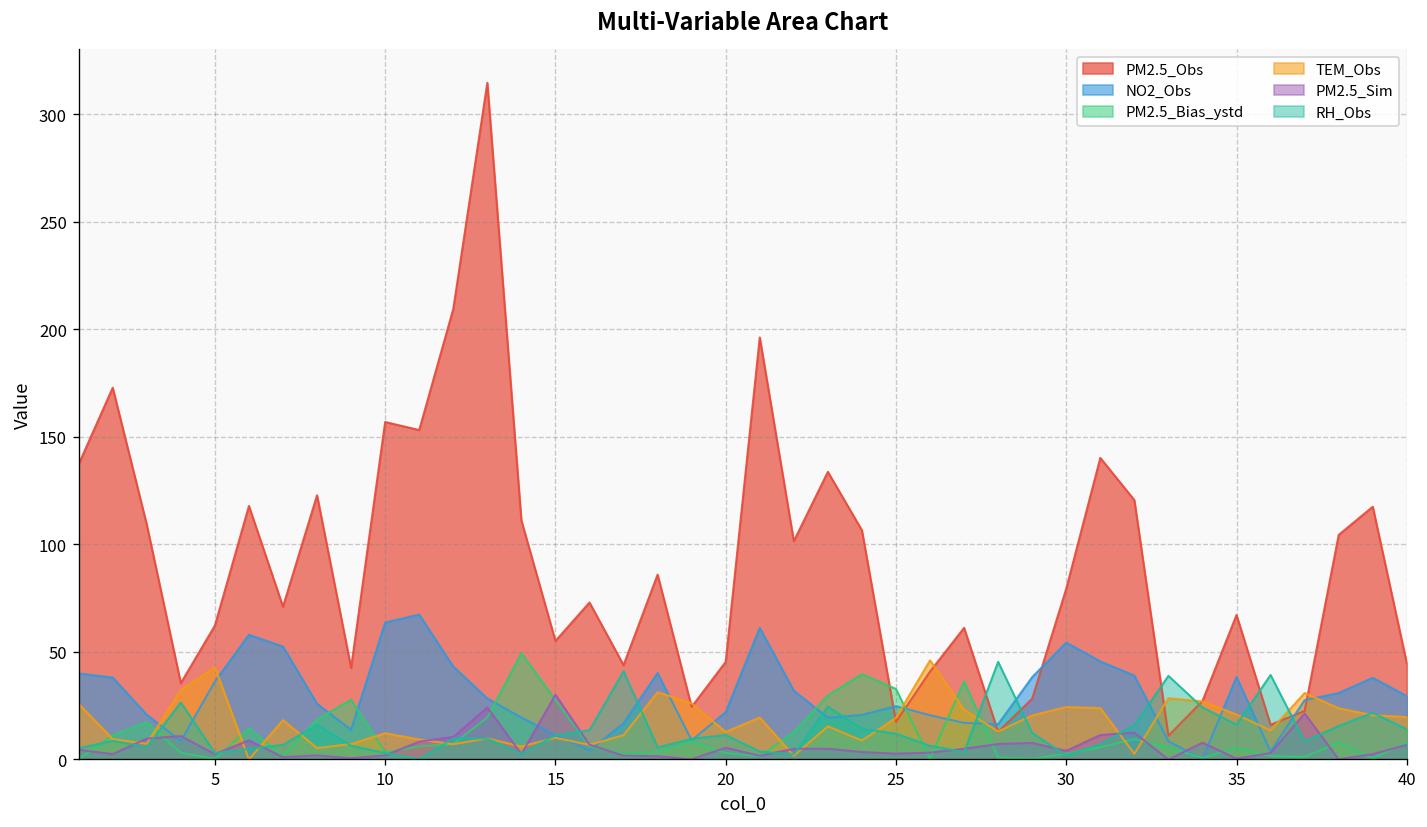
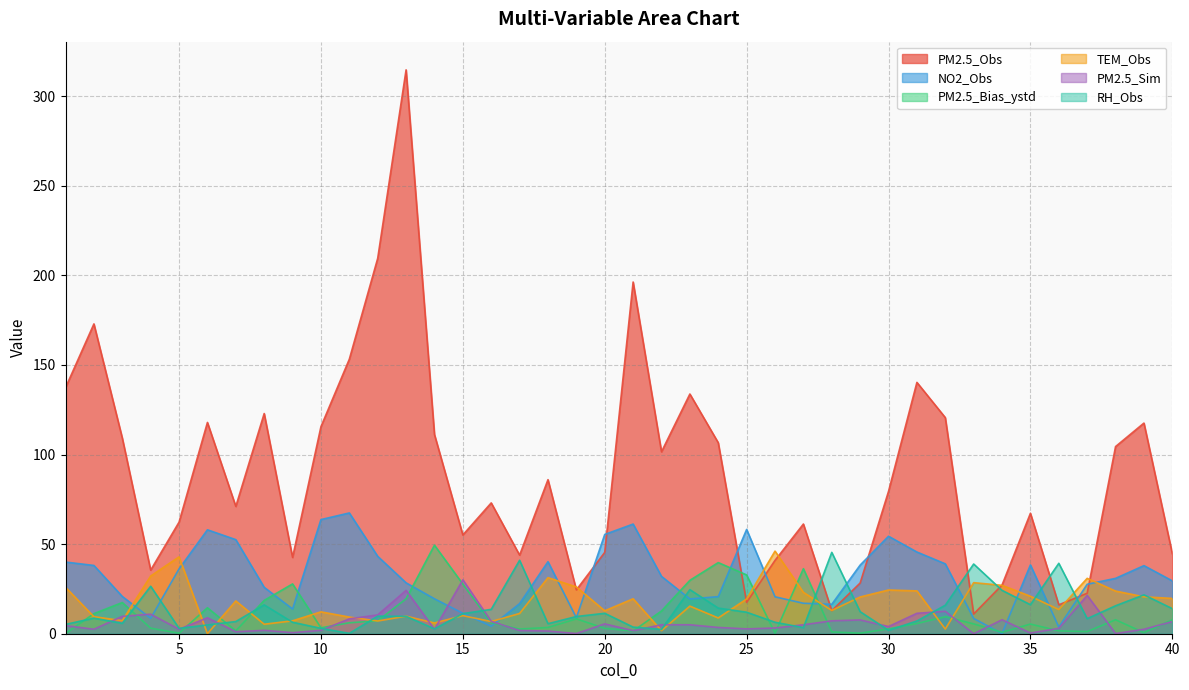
PM2.5_Obs, 10: 157 -> 116
NO2_Obs, 20: 22 -> 55
NO2_Obs, 25: 25 -> 58
